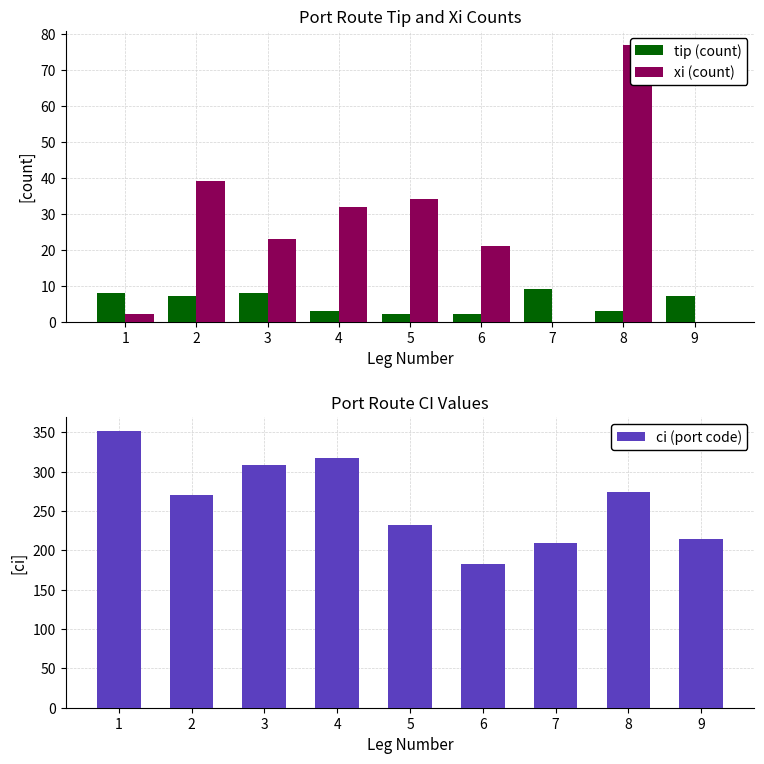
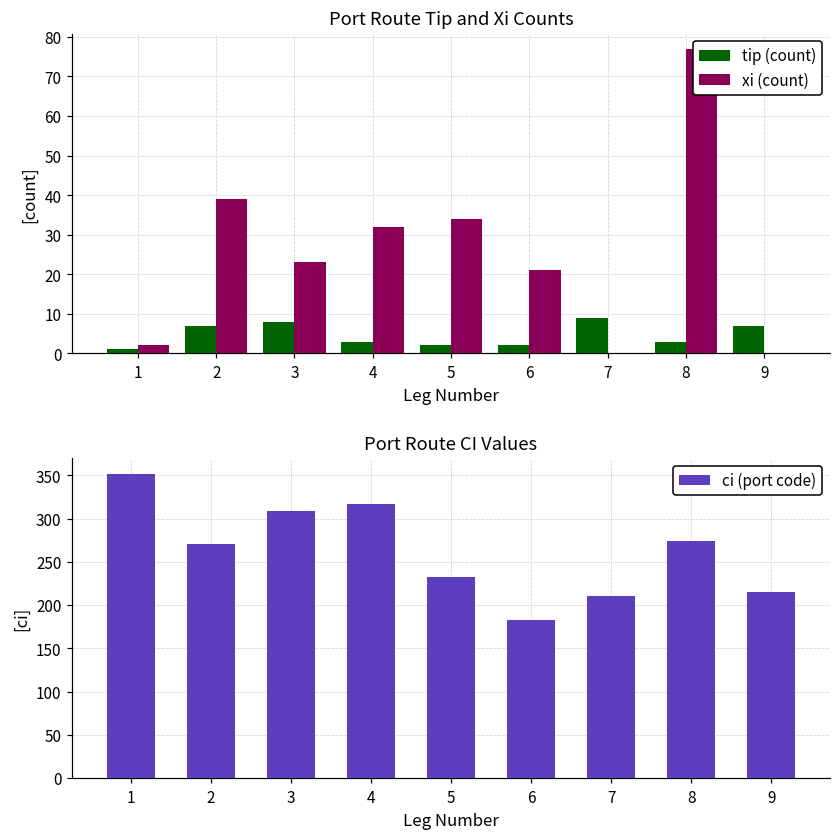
Port Route Tip and Xi Counts, tip (count), 1: 8 -> 1
